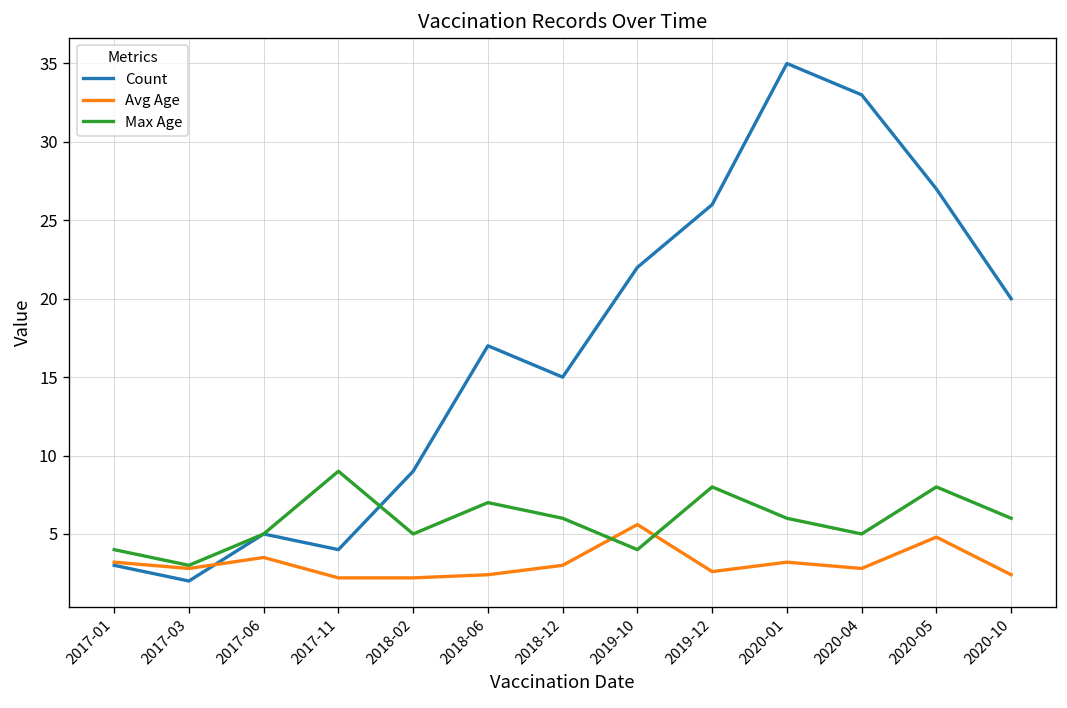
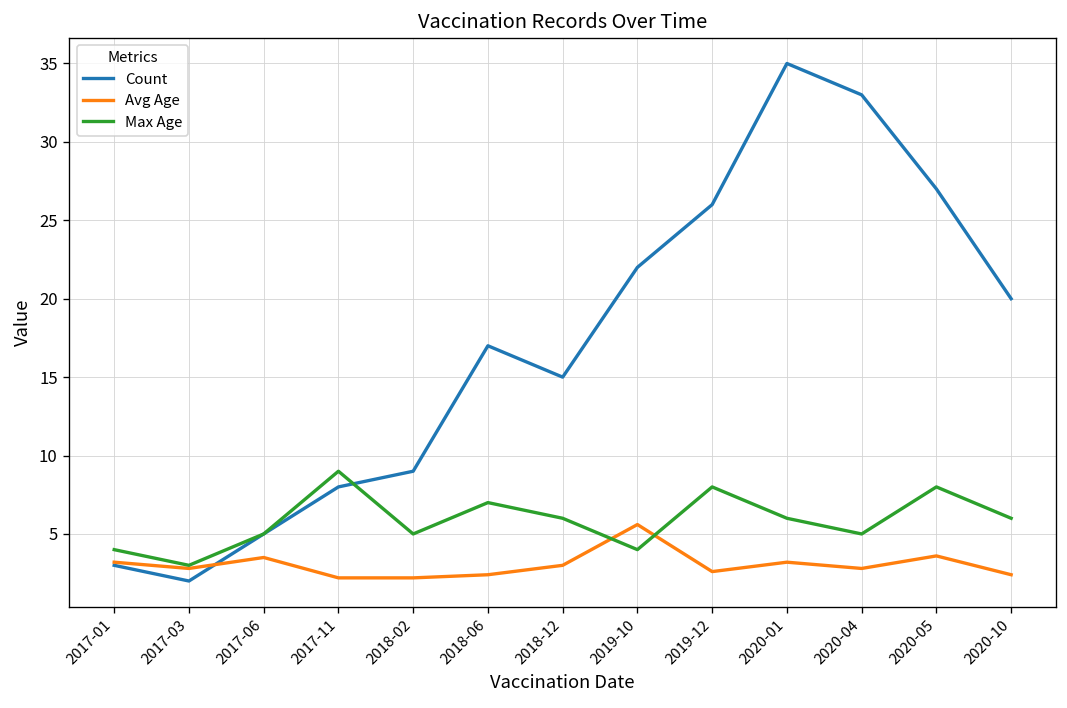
Count, 2017-11: 4 -> 8
Avg Age, 2020-05: 4.8 -> 3.6
